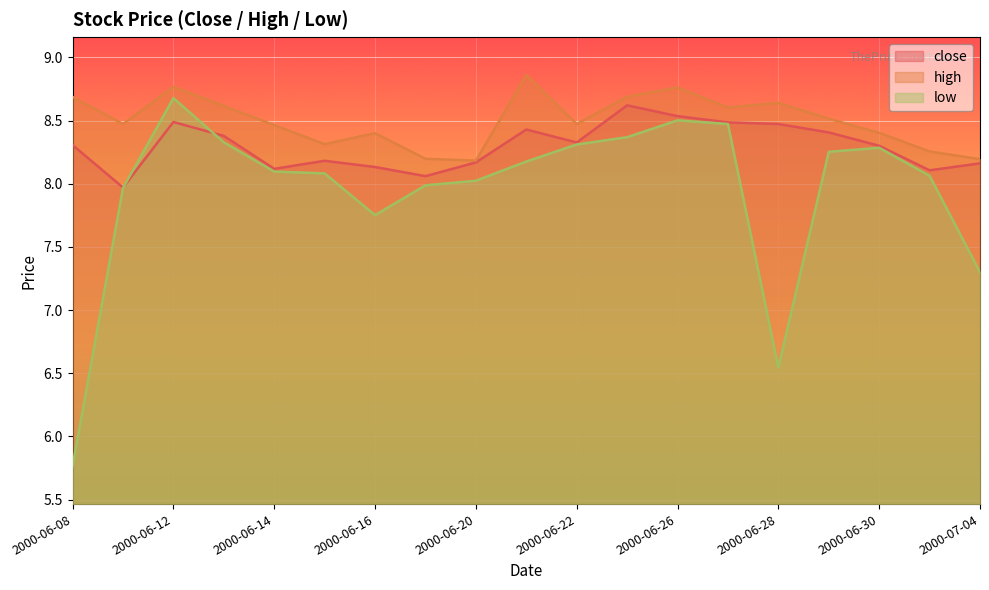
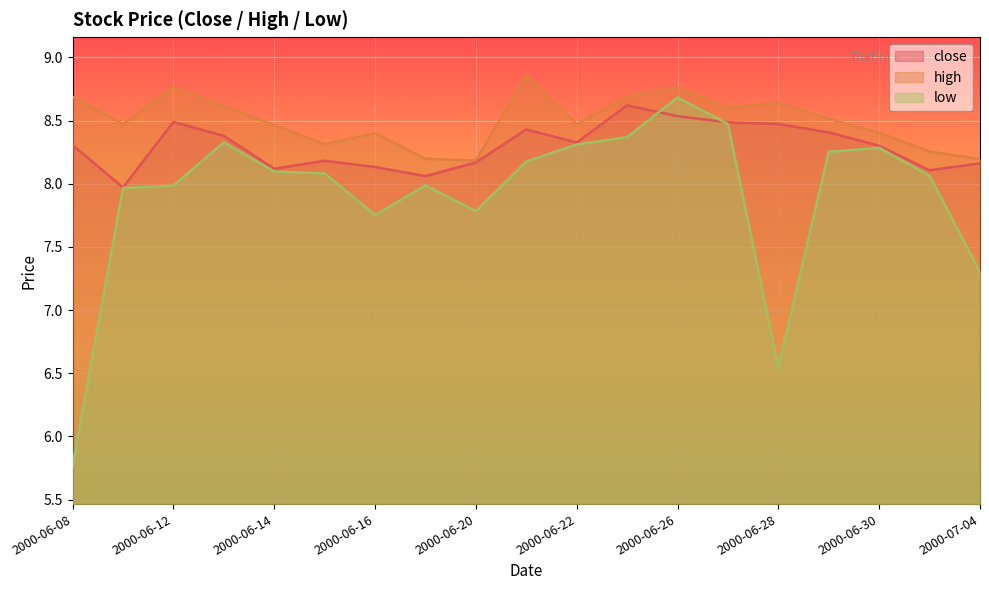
low, 2000-06-12: 8.68 -> 7.98
low, 2000-06-20: 8.02 -> 7.78
low, 2000-06-26: 8.50 -> 8.68
